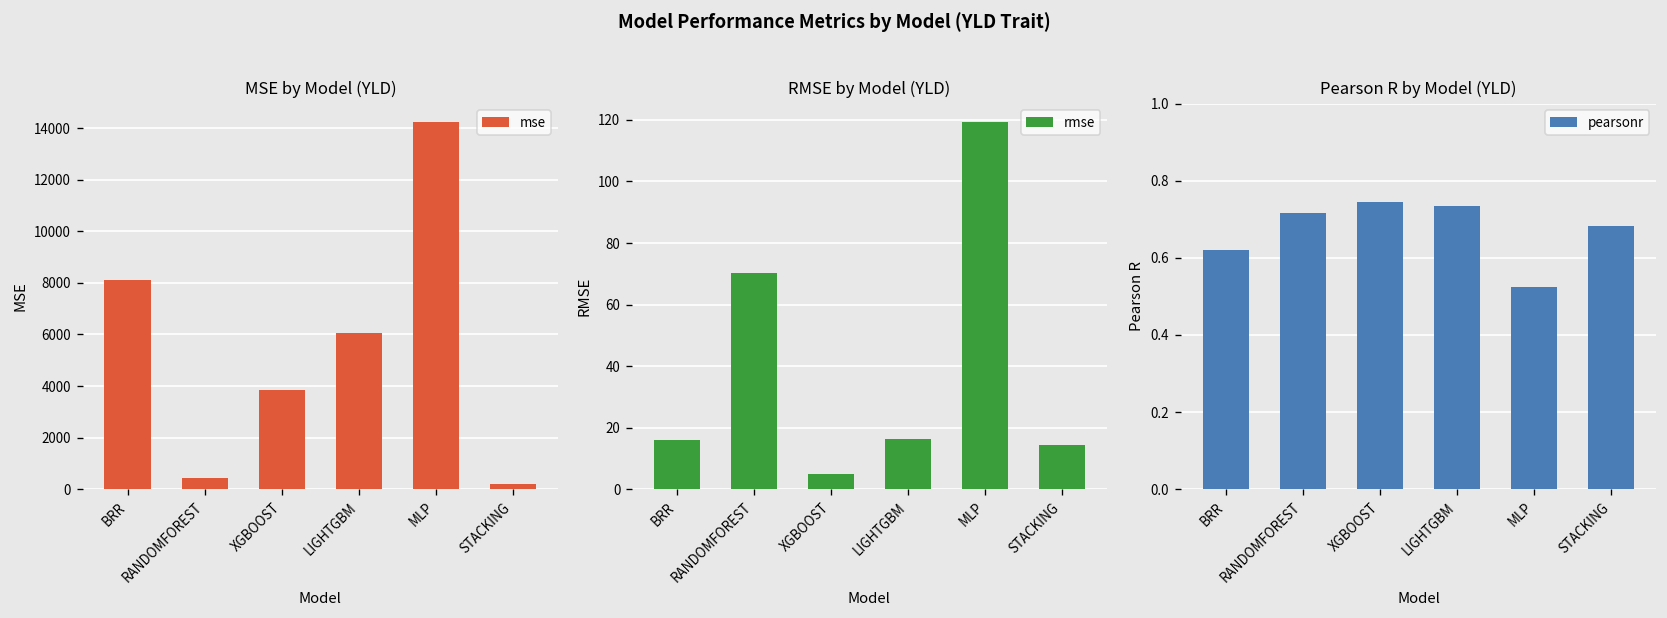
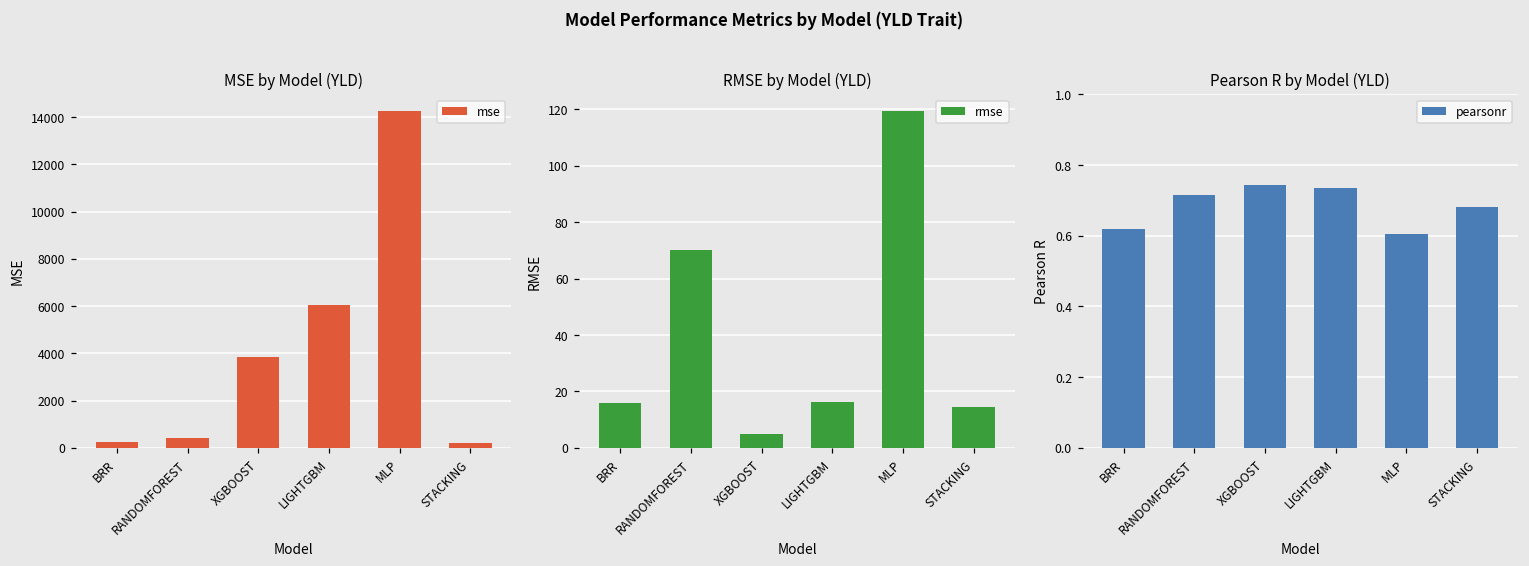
MSE by Model (YLD), BRR: 8100 -> 300
Pearson R by Model (YLD), MLP: 0.52 -> 0.61
